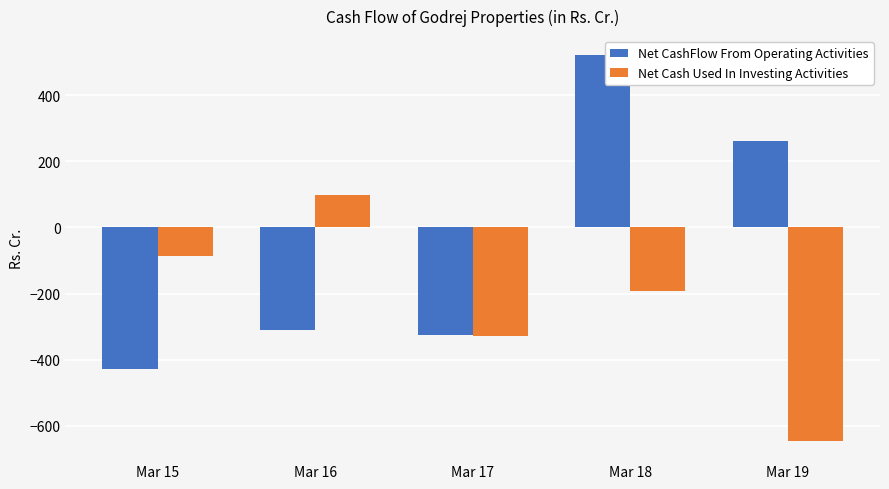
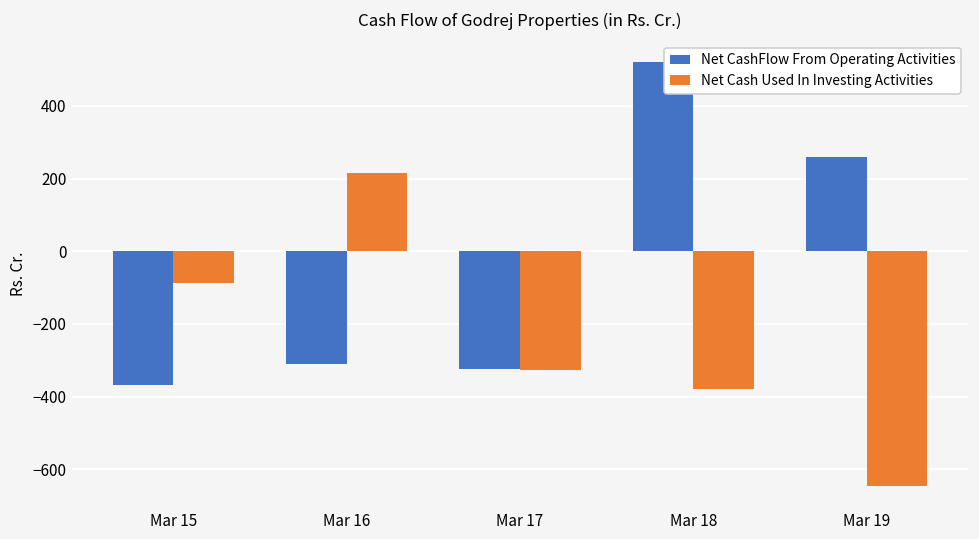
Net CashFlow From Operating Activities, Mar 15: -430 -> -370
Net Cash Used In Investing Activities, Mar 16: 100 -> 210
Net Cash Used In Investing Activities, Mar 18: -190 -> -380
